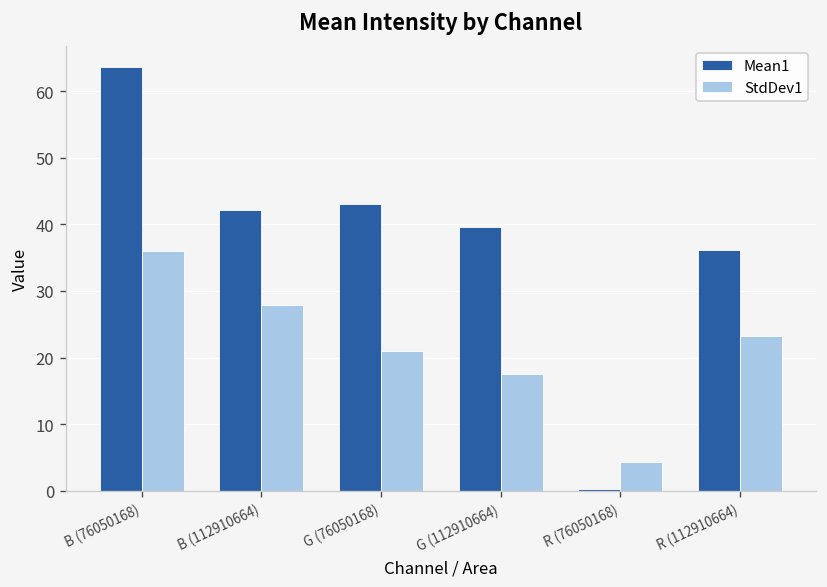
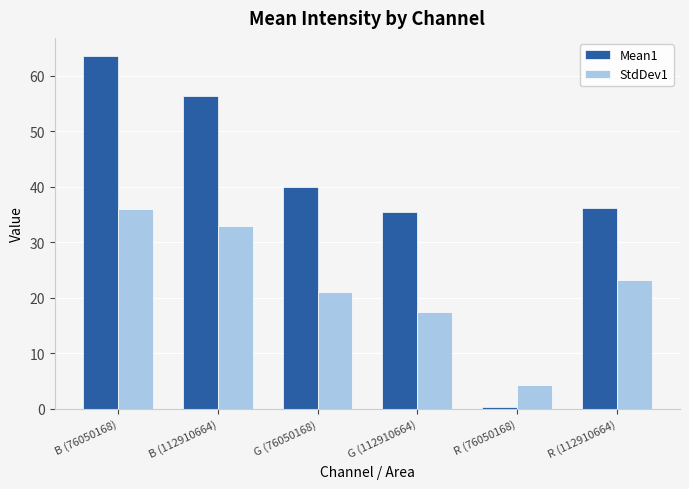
Mean1, B (112910664): 42 -> 56
StdDev1, B (112910664): 28 -> 33
Mean1, G (76050168): 43 -> 40
Mean1, G (112910664): 40 -> 35
